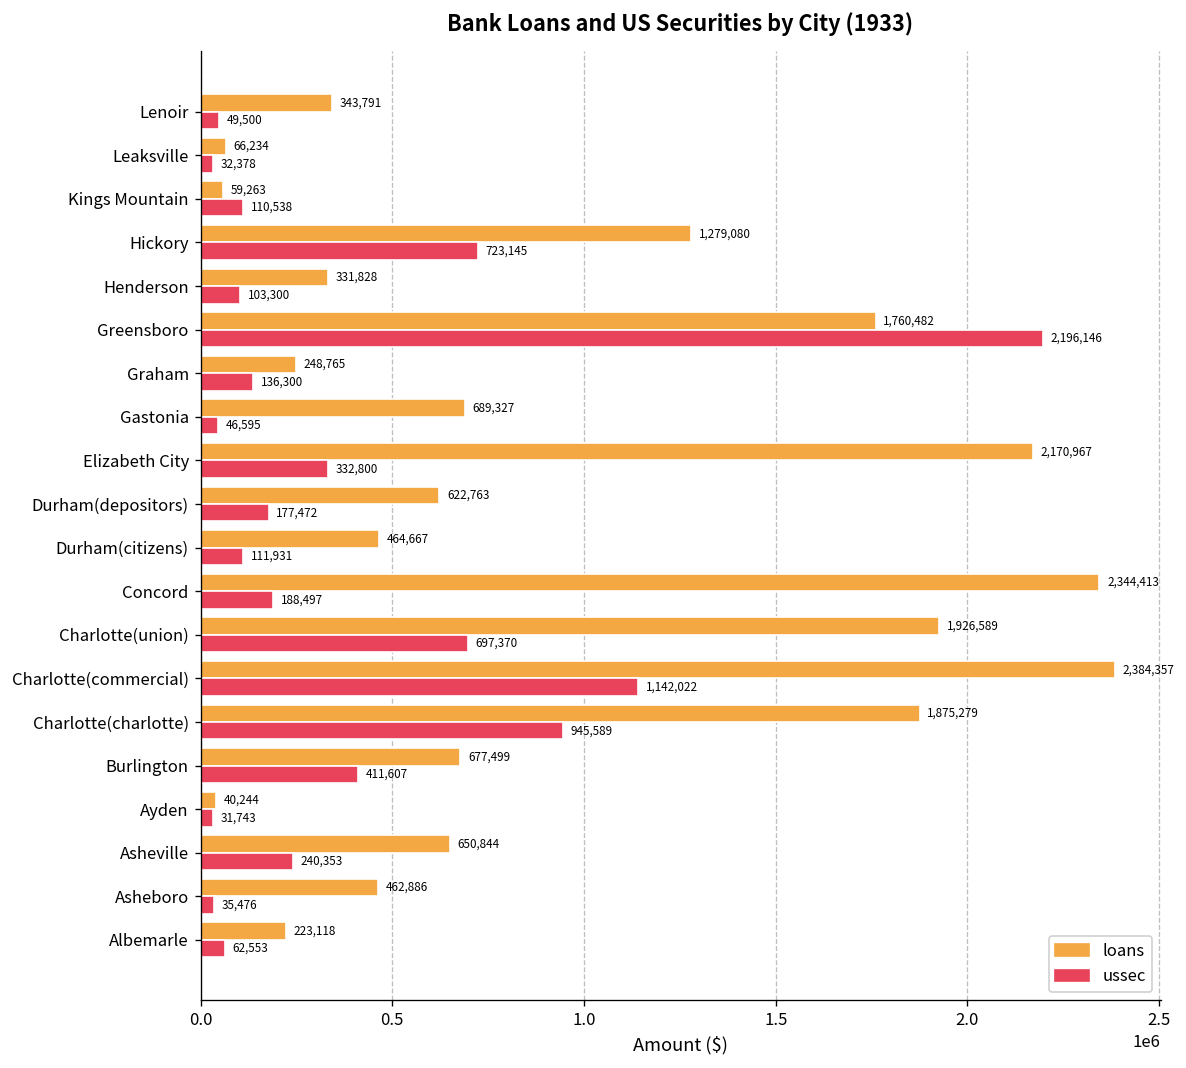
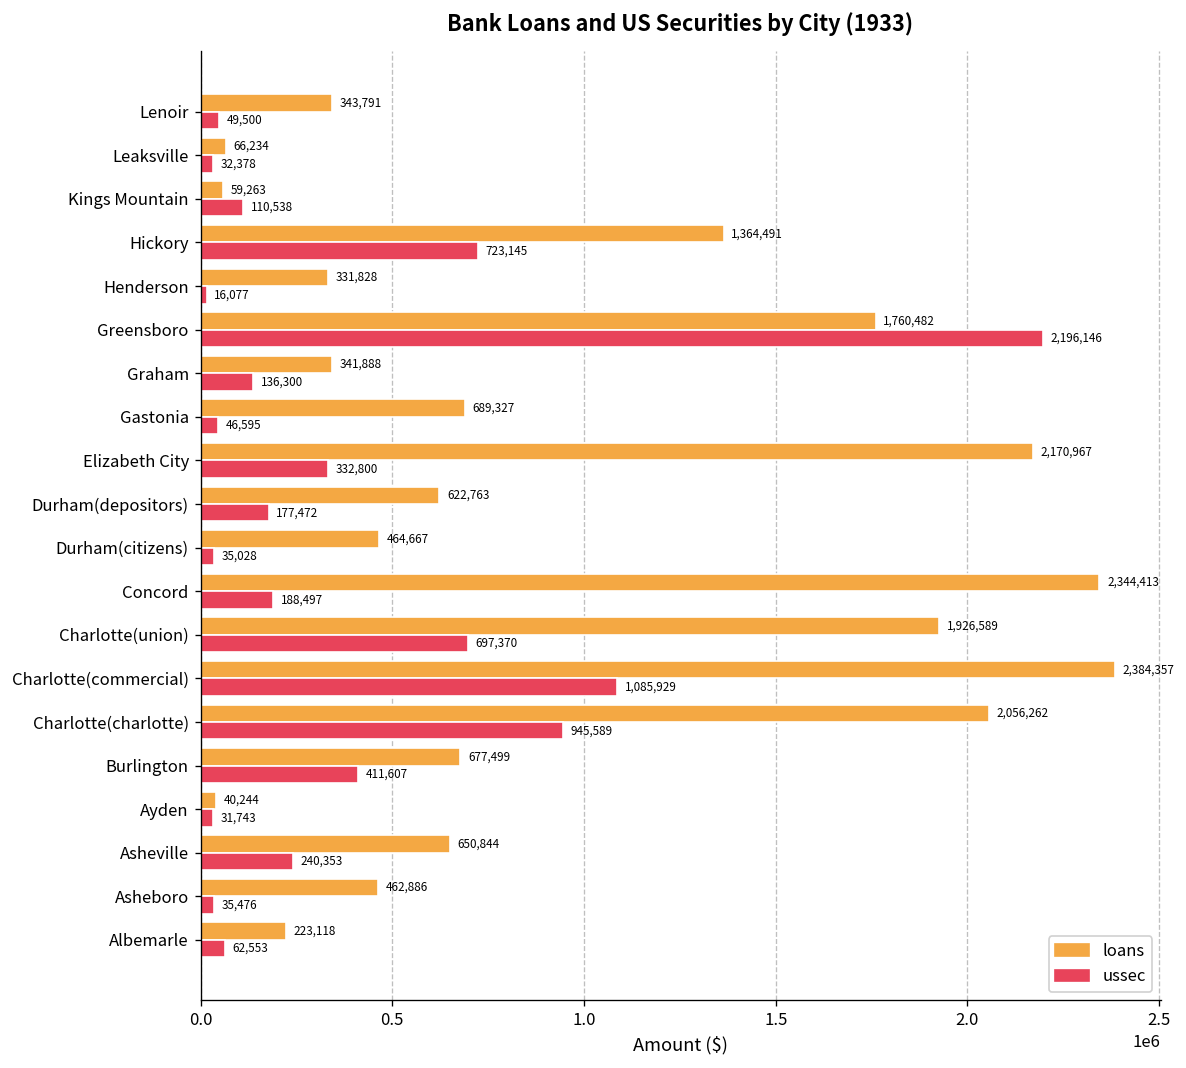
loans, Hickory: 1,279,080 -> 1,364,491
ussec, Henderson: 103,300 -> 16,077
loans, Graham: 248,765 -> 341,888
ussec, Durham(citizens): 111,931 -> 35,028
ussec, Charlotte(commercial): 1,142,022 -> 1,085,929
loans, Charlotte(charlotte): 1,875,279 -> 2,056,262
